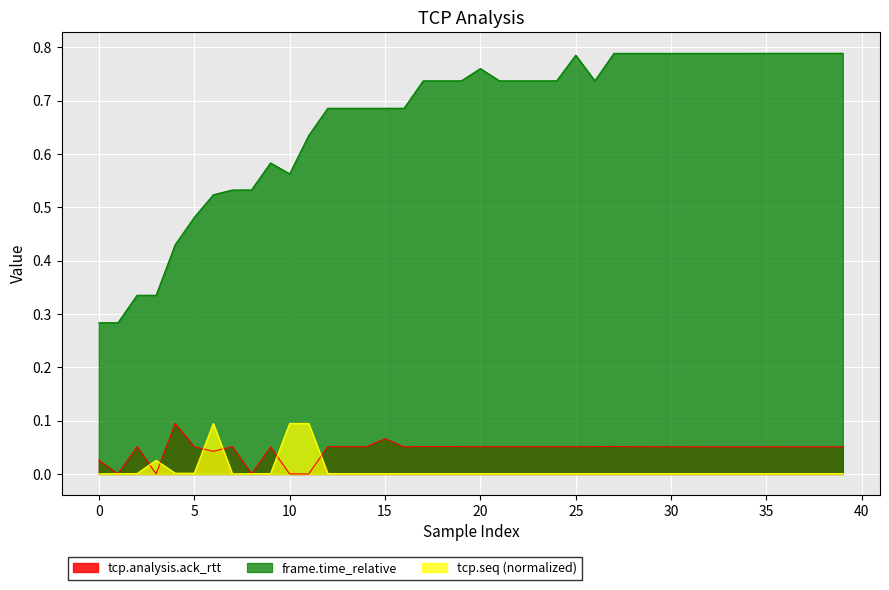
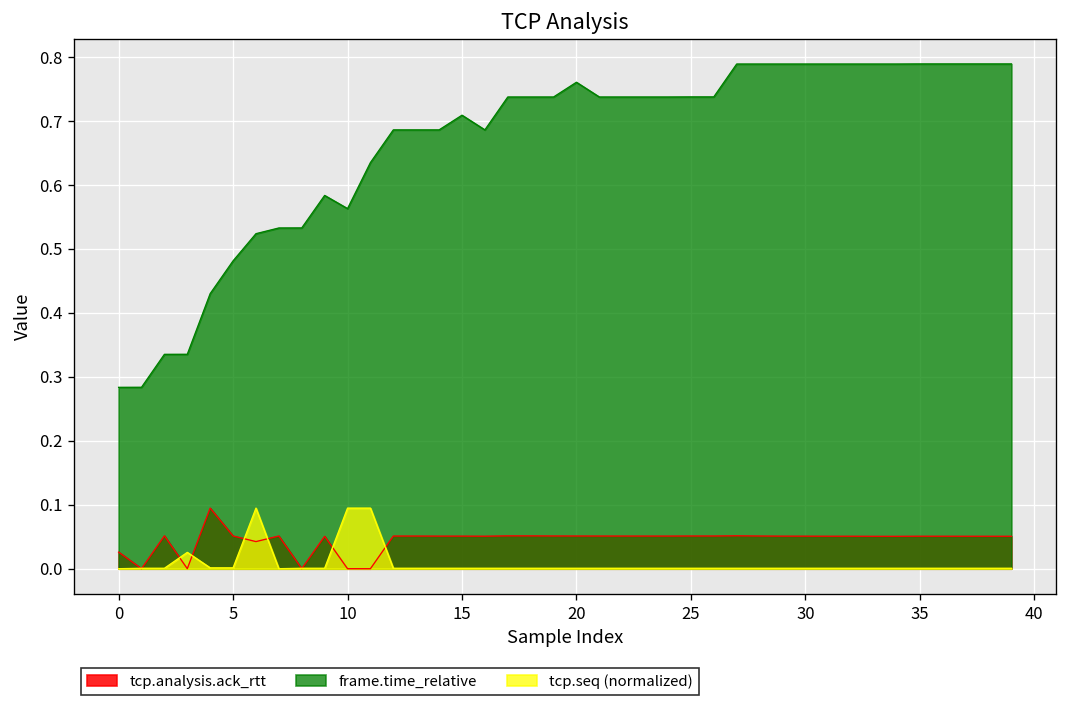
tcp.analysis.ack_rtt, 15: 0.07 -> 0.05
frame.time_relative, 15: 0.69 -> 0.71
frame.time_relative, 25: 0.79 -> 0.74
